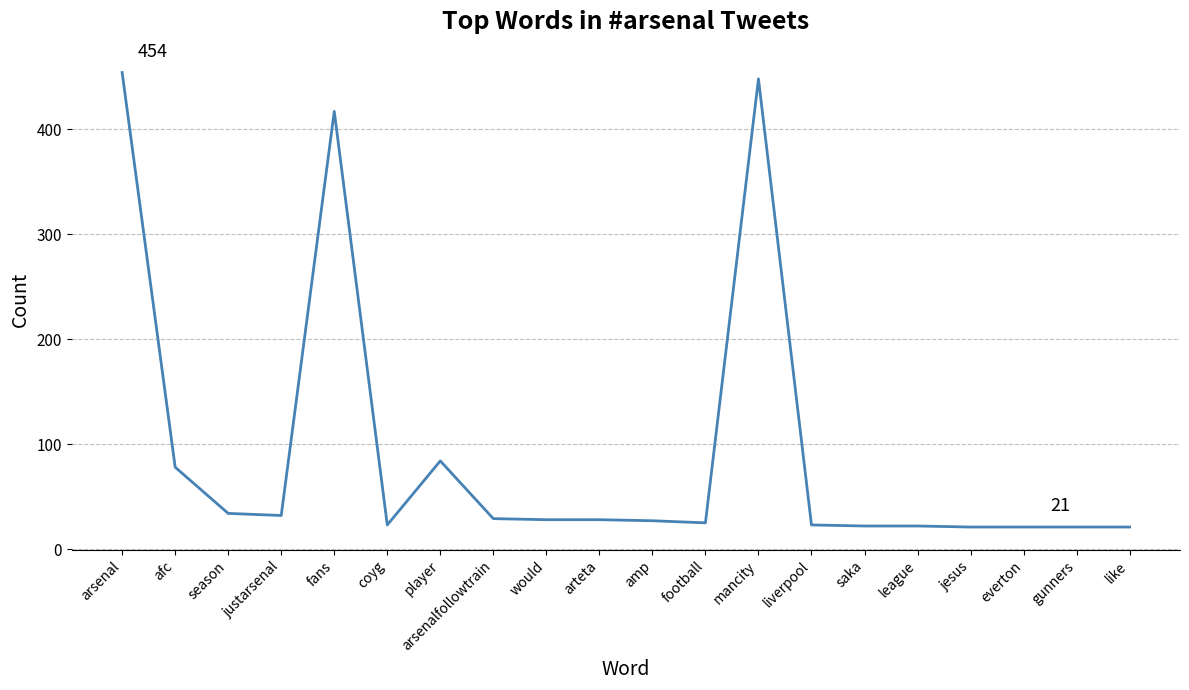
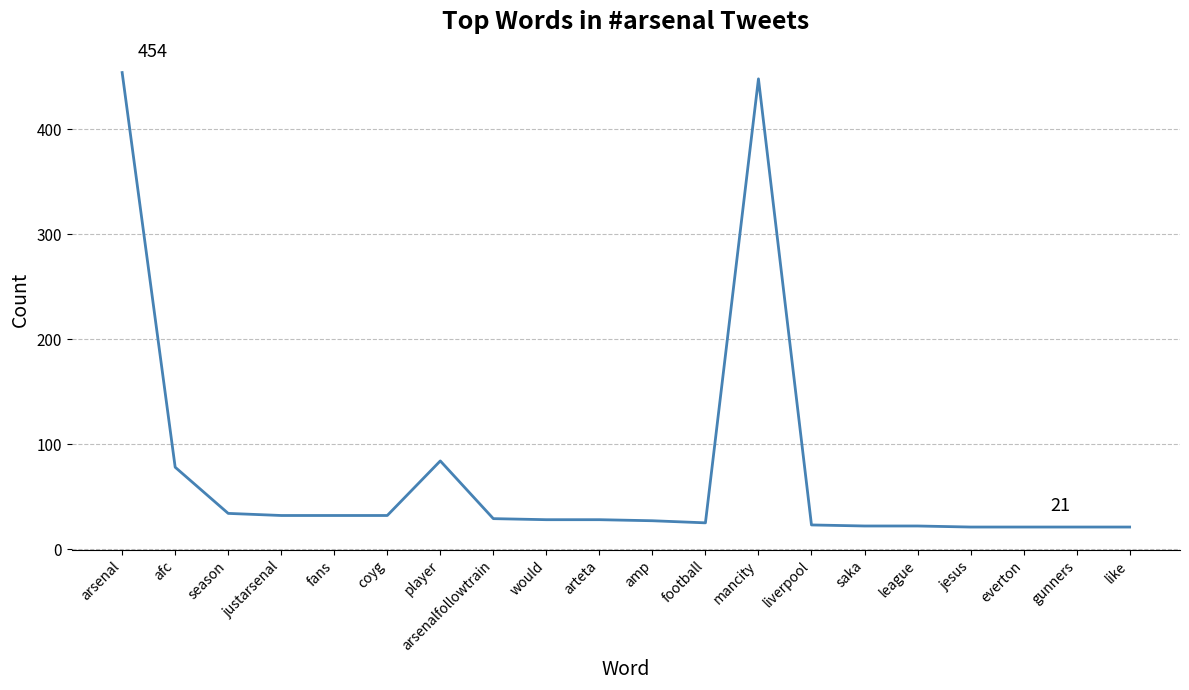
fans: 417 -> 32
coyg: 23 -> 32
